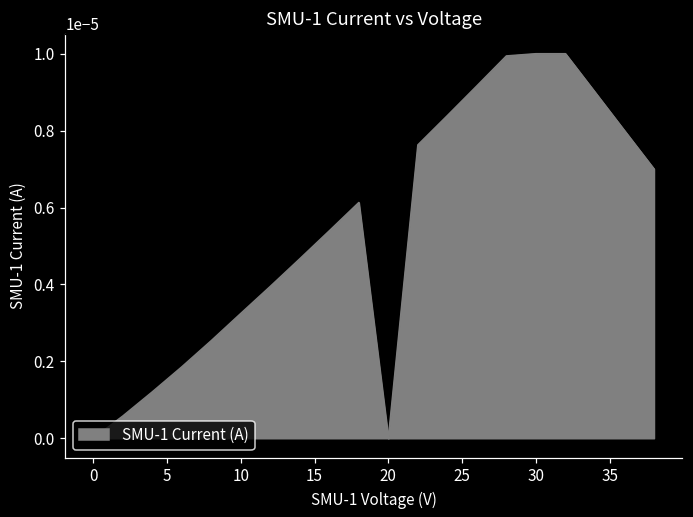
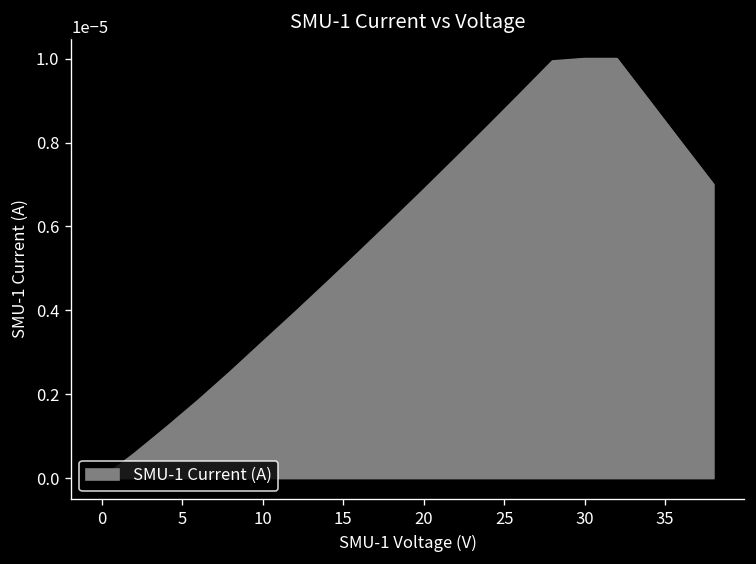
20: 0.00000 -> 0.00001
